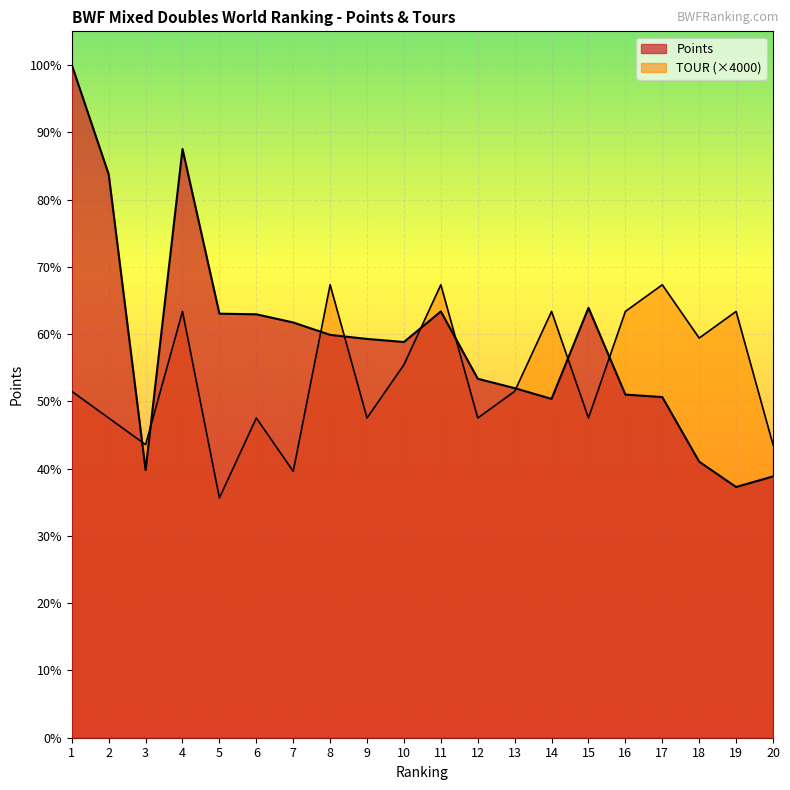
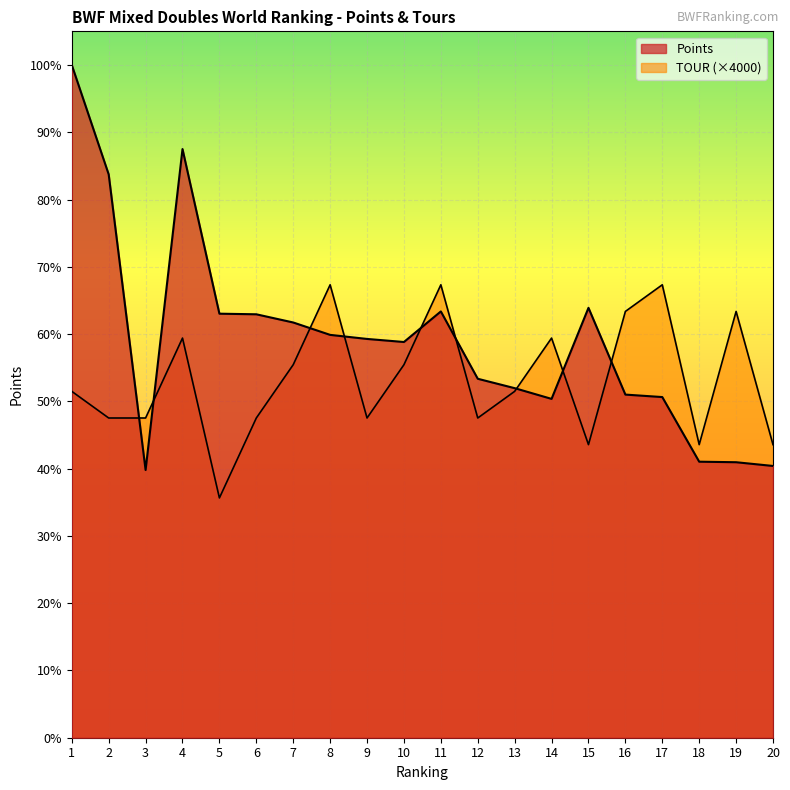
TOUR (×4000), 3: 44% -> 48%
TOUR (×4000), 4: 63% -> 59%
TOUR (×4000), 7: 40% -> 55%
TOUR (×4000), 14: 63% -> 59%
TOUR (×4000), 15: 48% -> 44%
TOUR (×4000), 18: 59% -> 44%
Points, 19: 37% -> 41%
Points, 20: 39% -> 40%
